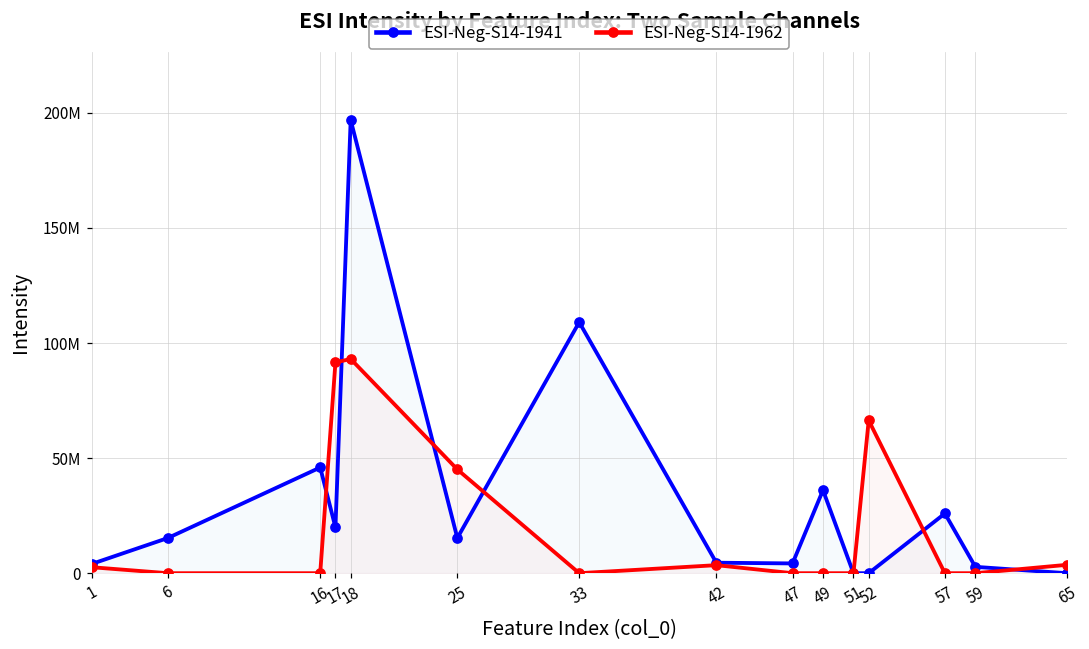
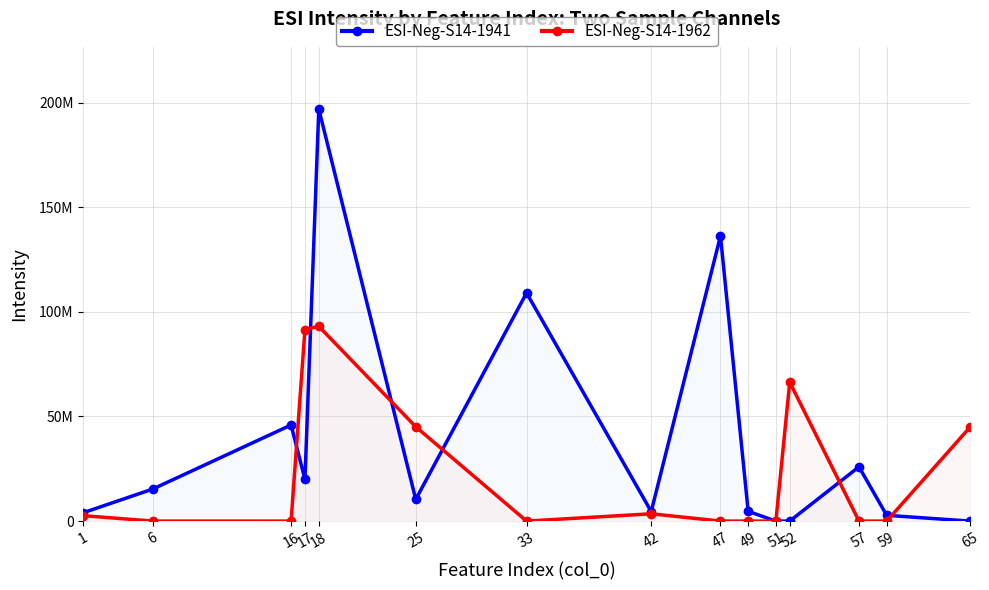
ESI-Neg-S14-1941, 25: 15000000 -> 10000000
ESI-Neg-S14-1941, 47: 4000000 -> 136000000
ESI-Neg-S14-1941, 49: 36000000 -> 5000000
ESI-Neg-S14-1962, 65: 4000000 -> 45000000
